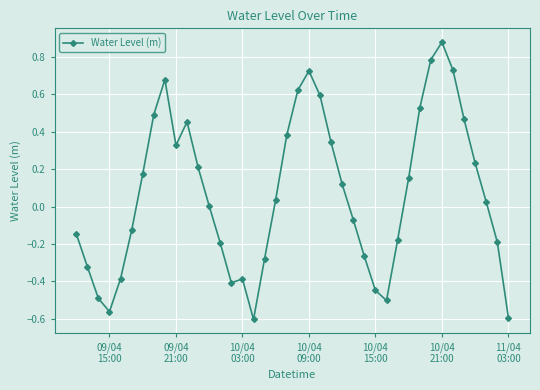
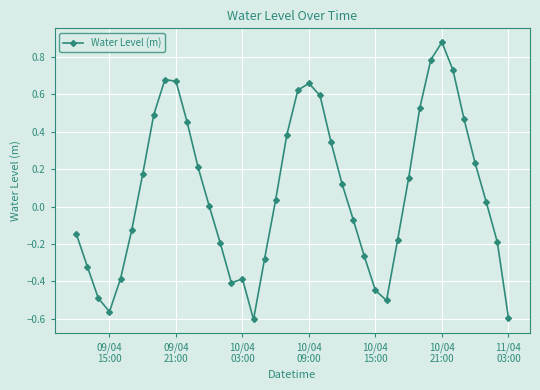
09/04 21:00: 0.33 -> 0.67
10/04 09:00: 0.72 -> 0.66
